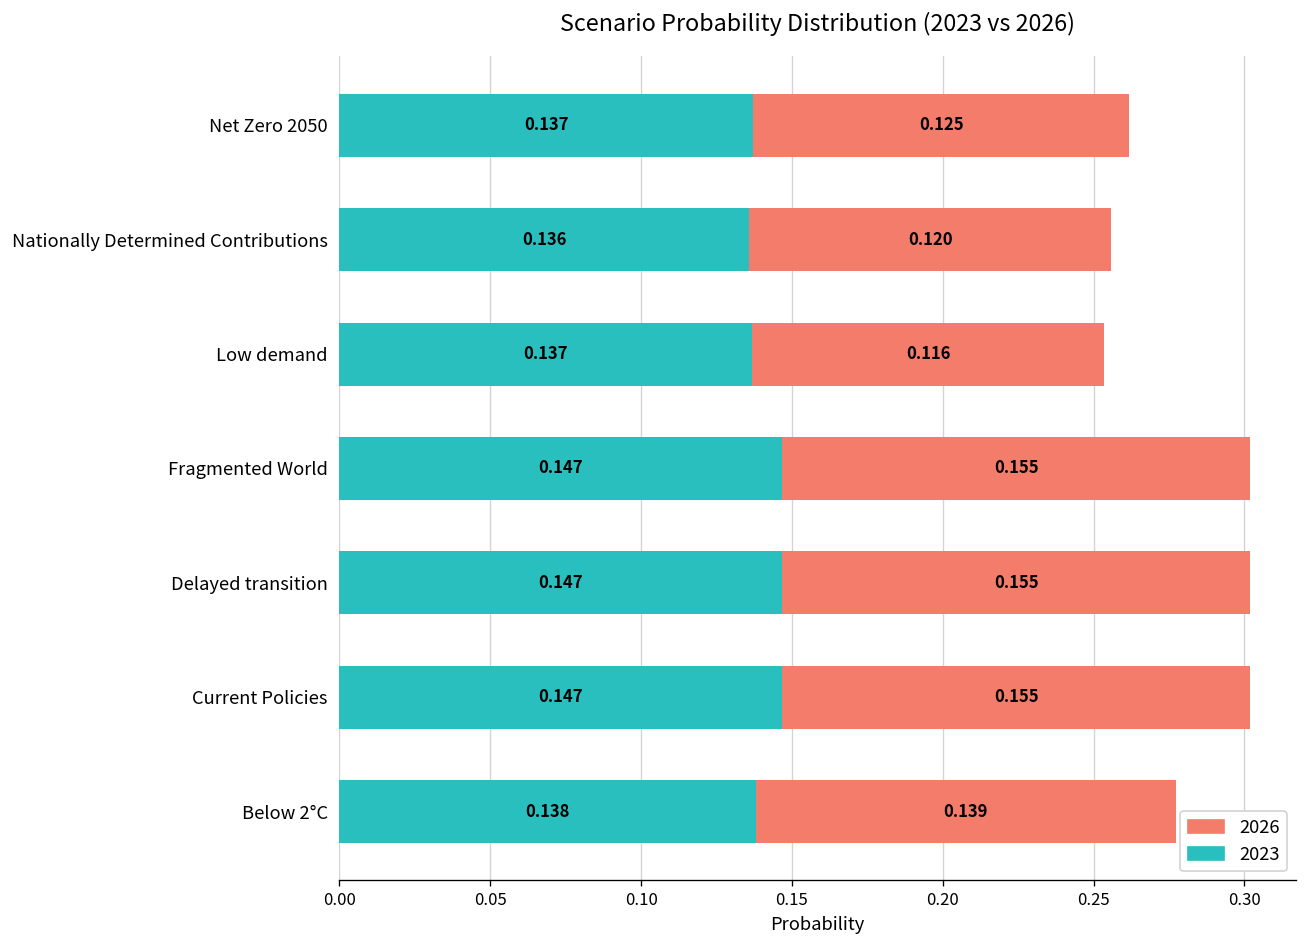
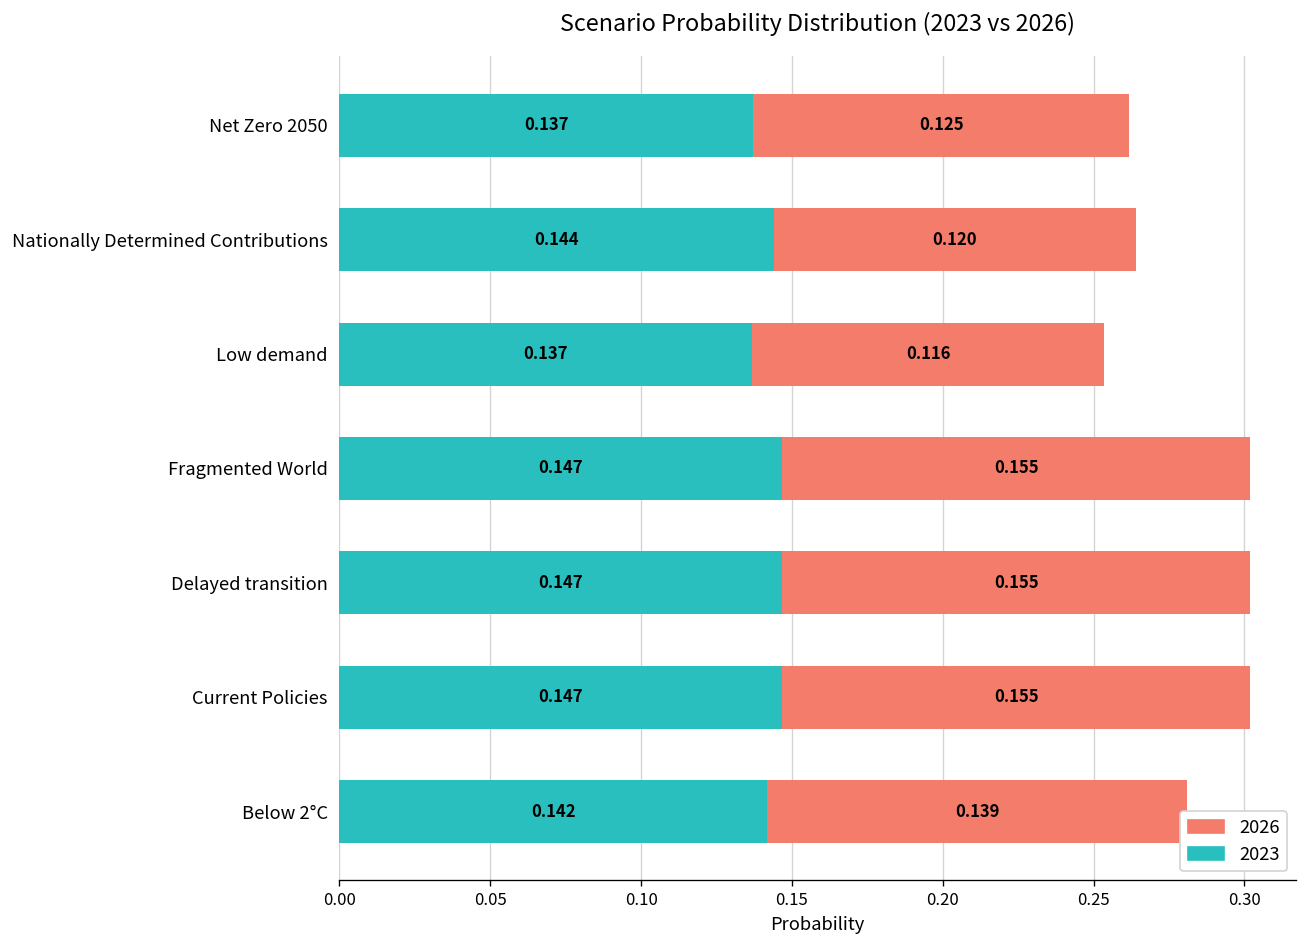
2023, Nationally Determined Contributions: 0.136 -> 0.144
2023, Below 2°C: 0.138 -> 0.142
